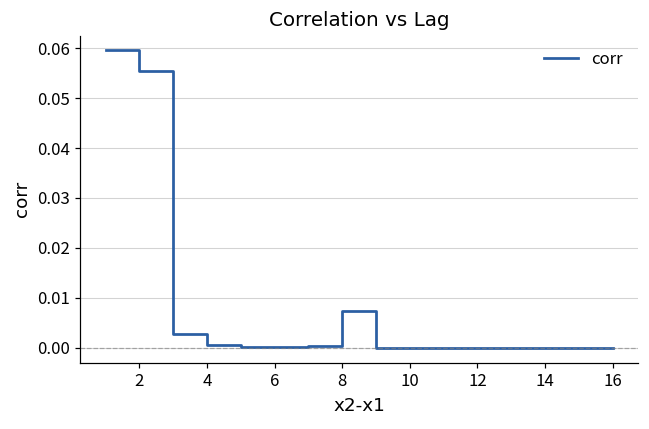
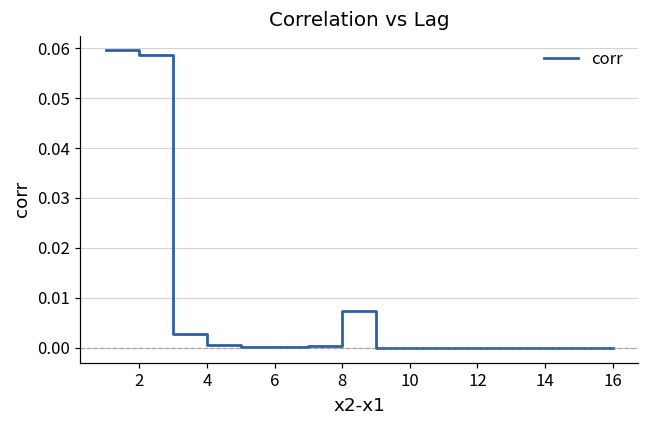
2: 0.055 -> 0.059
